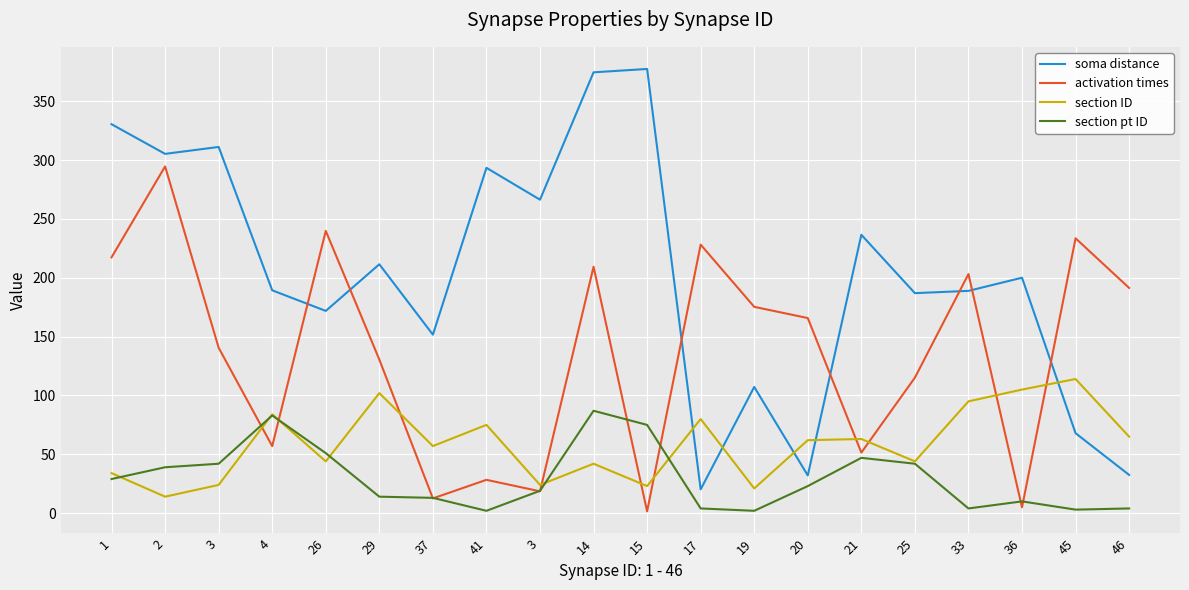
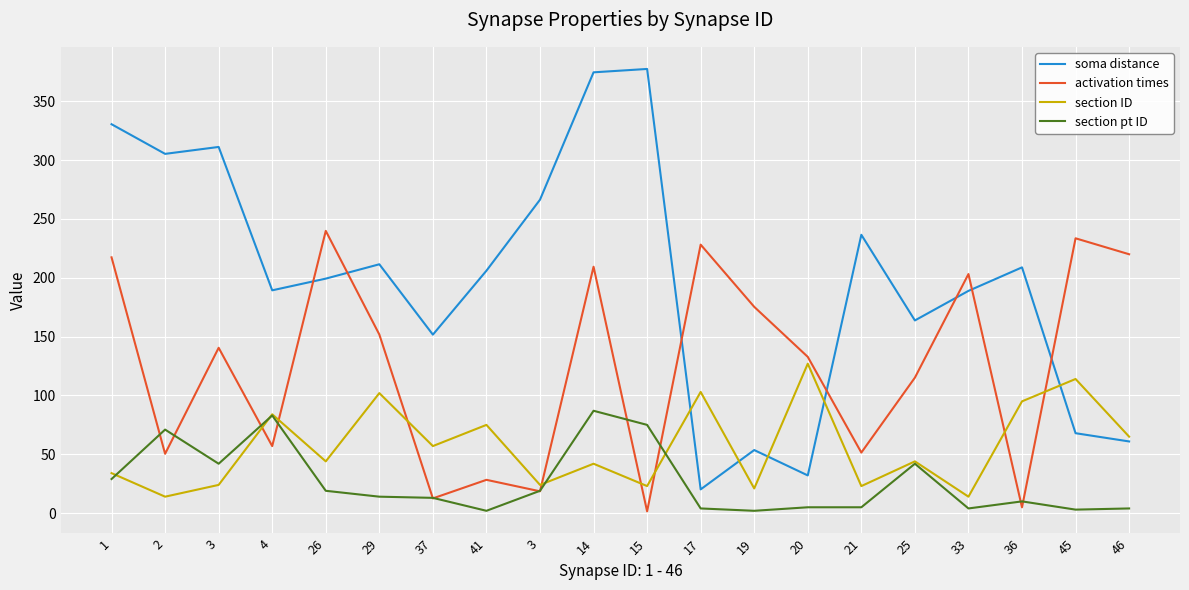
activation times, 2: 295 -> 50
section pt ID, 2: 39 -> 71
soma distance, 26: 172 -> 199
section pt ID, 26: 51 -> 19
activation times, 29: 130 -> 152
soma distance, 41: 293 -> 206
section ID, 17: 80 -> 103
soma distance, 19: 107 -> 54
activation times, 20: 166 -> 133
section ID, 20: 62 -> 127
section pt ID, 20: 23 -> 5
section ID, 21: 63 -> 23
section pt ID, 21: 47 -> 5
soma distance, 25: 187 -> 164
section ID, 33: 95 -> 14
soma distance, 36: 200 -> 209
section ID, 36: 105 -> 95
soma distance, 46: 33 -> 61
activation times, 46: 191 -> 220
